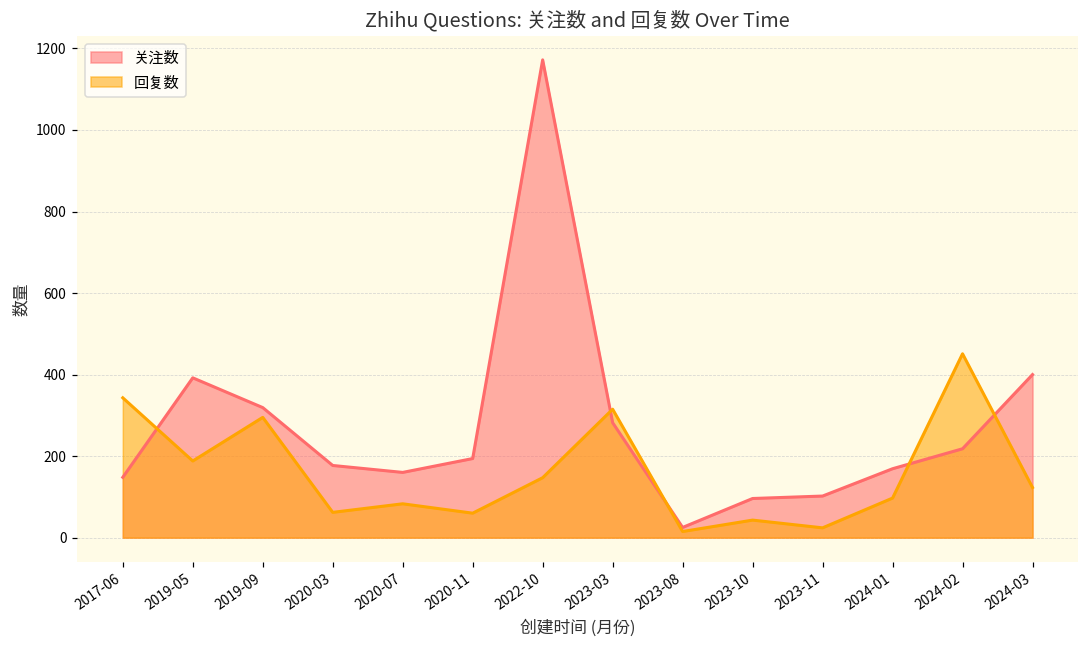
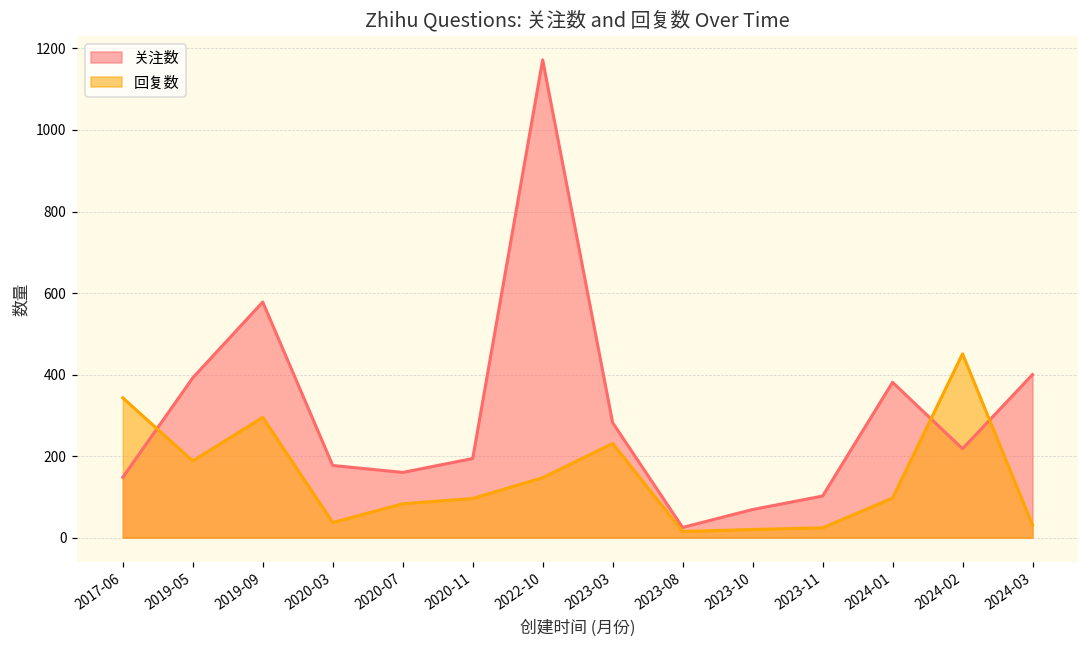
关注数, 2019-09: 320 -> 580
回复数, 2020-03: 60 -> 40
回复数, 2020-11: 60 -> 100
回复数, 2023-03: 320 -> 230
关注数, 2023-10: 100 -> 70
回复数, 2023-10: 40 -> 20
关注数, 2024-01: 170 -> 380
回复数, 2024-03: 120 -> 30
